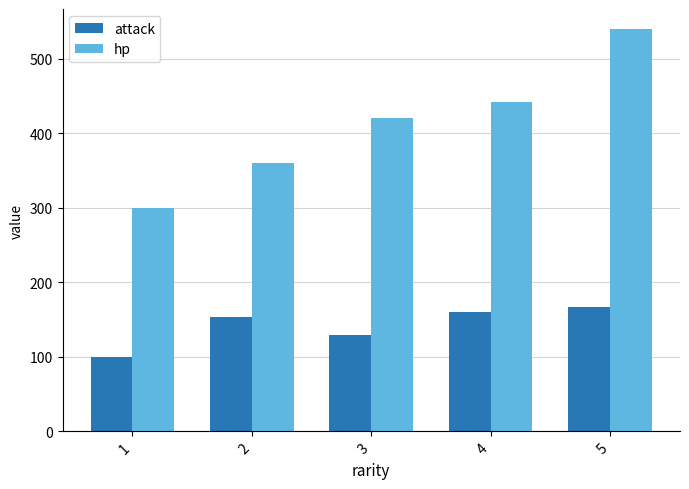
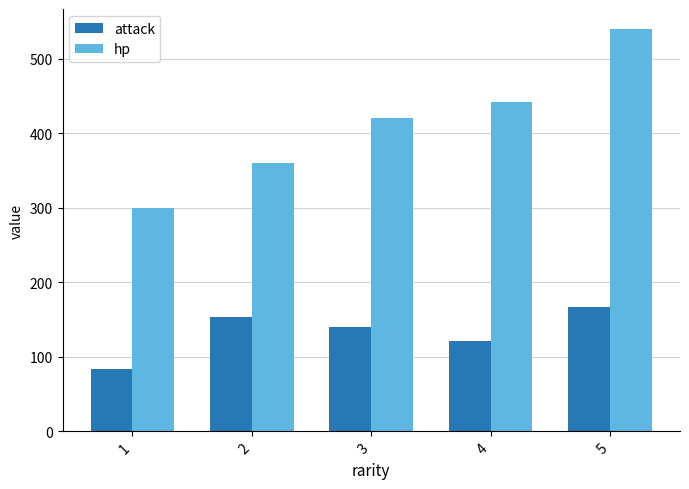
attack, 1: 100 -> 80
attack, 3: 130 -> 140
attack, 4: 160 -> 120
